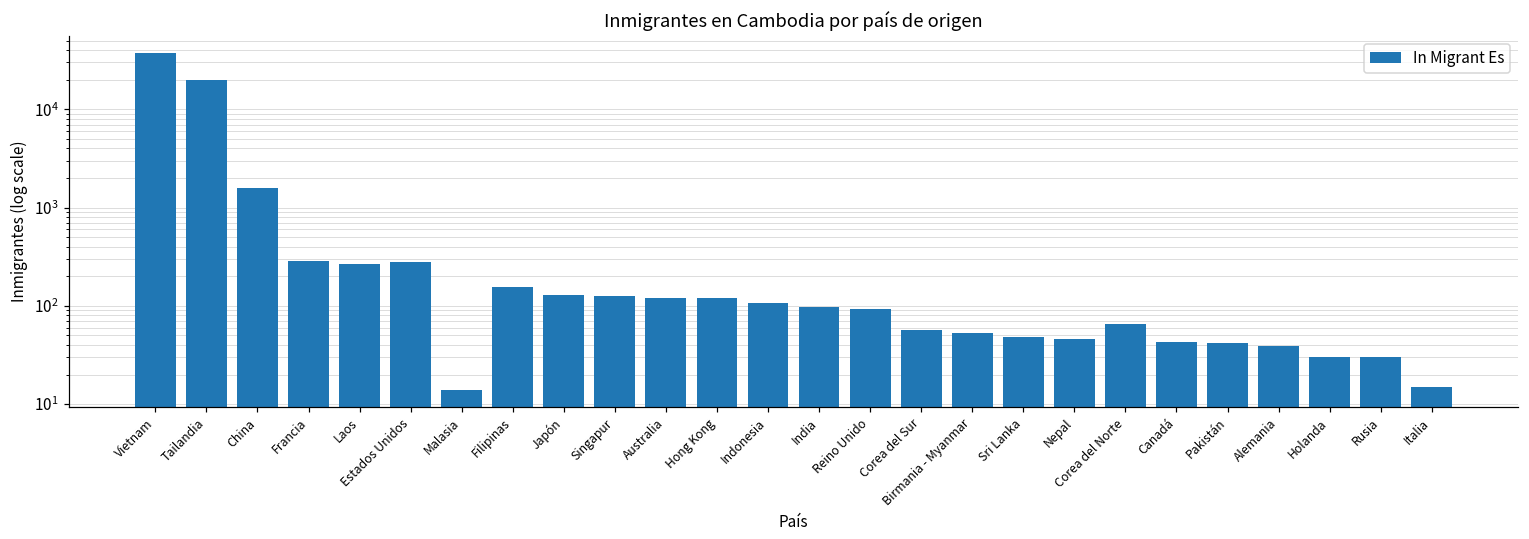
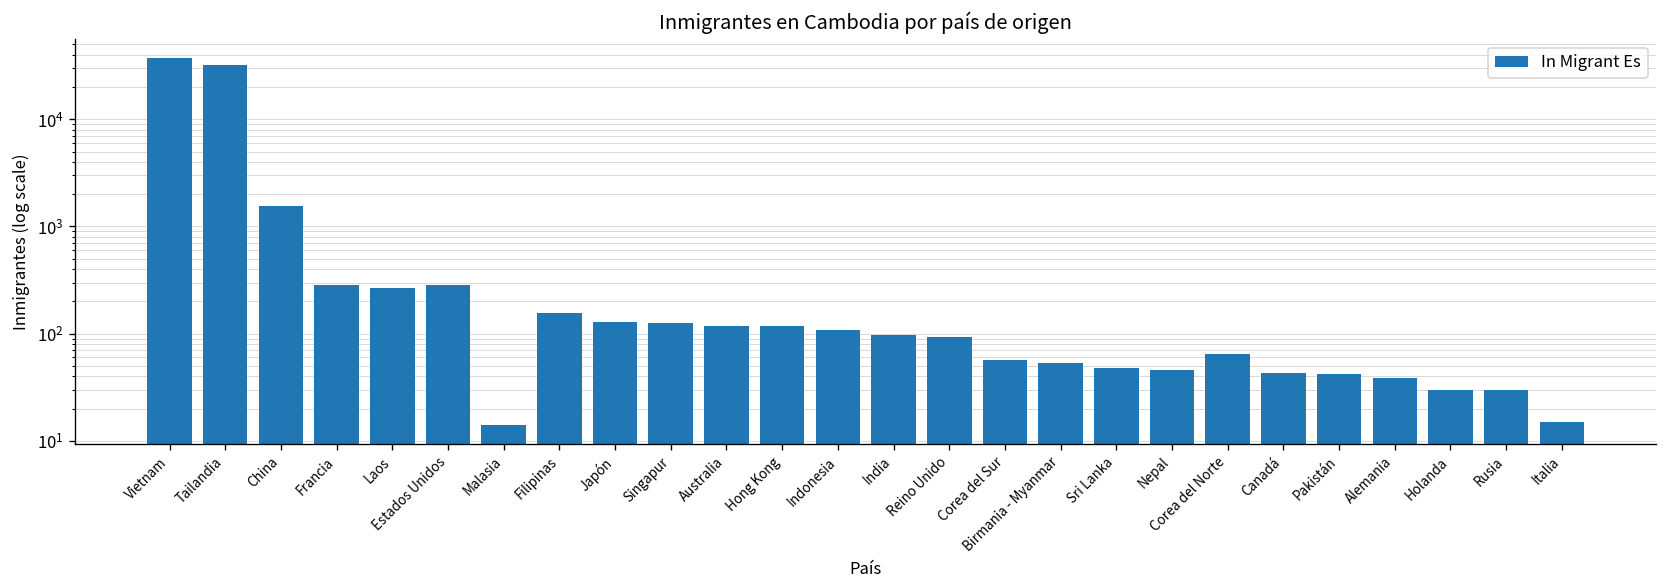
Tailandia: 20000 -> 32000
